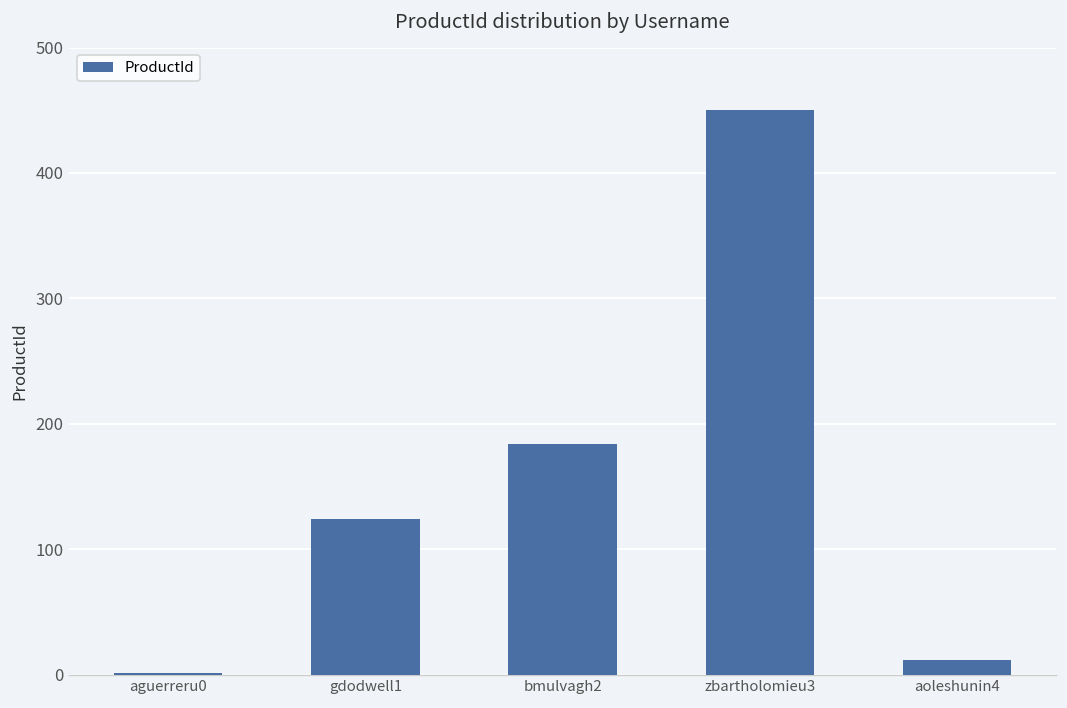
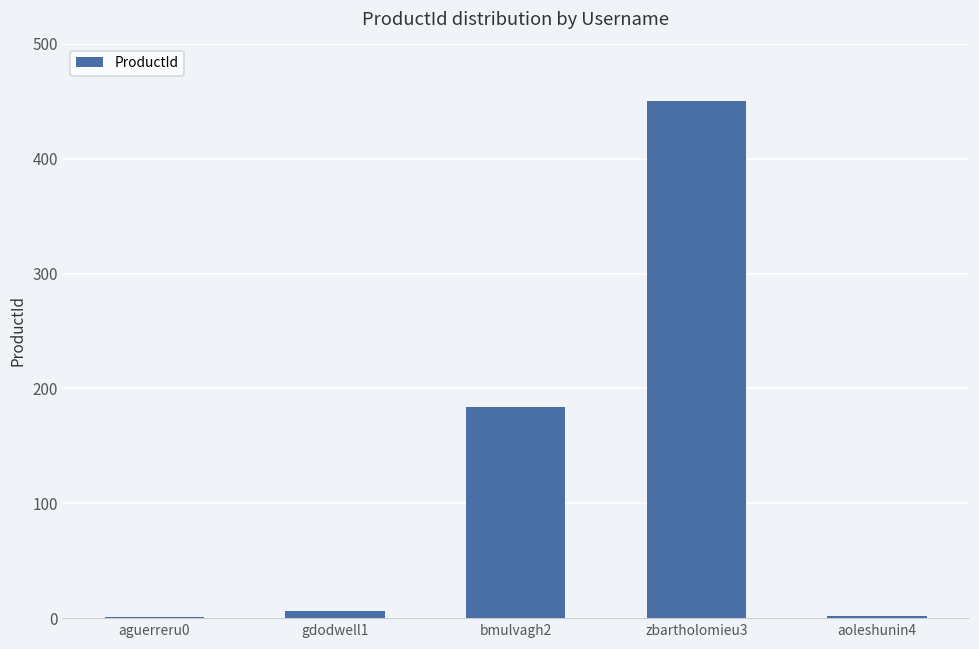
gdodwell1: 124 -> 6
aoleshunin4: 12 -> 2
